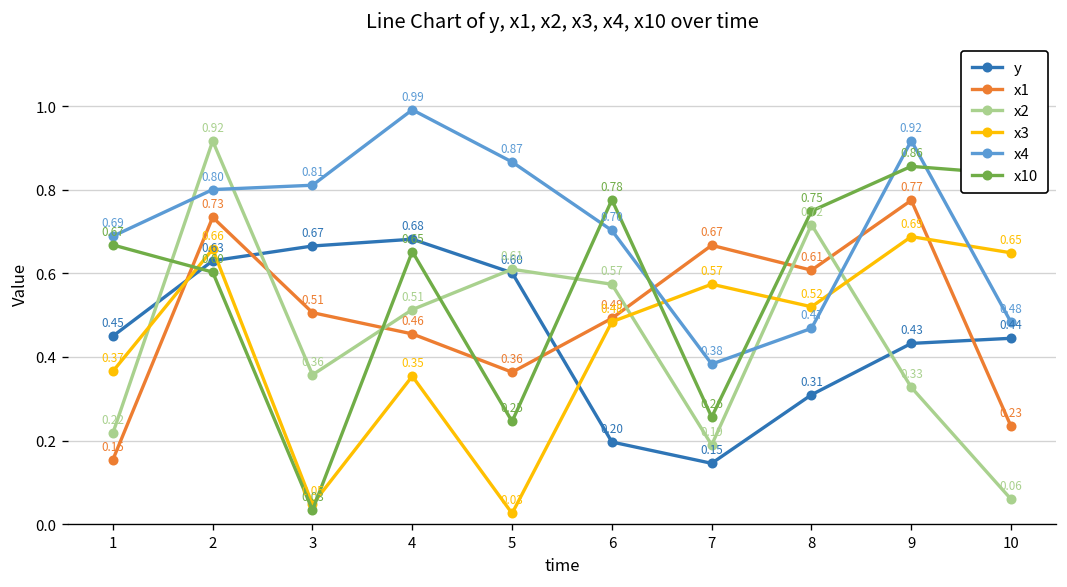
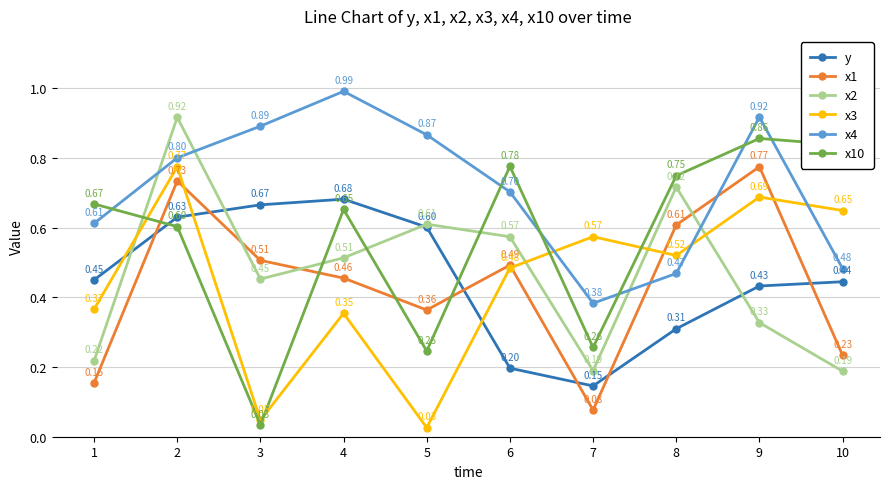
x4, 1: 0.69 -> 0.61
x3, 2: 0.66 -> 0.77
x2, 3: 0.36 -> 0.45
x4, 3: 0.81 -> 0.89
x1, 7: 0.67 -> 0.08
x2, 10: 0.06 -> 0.19
